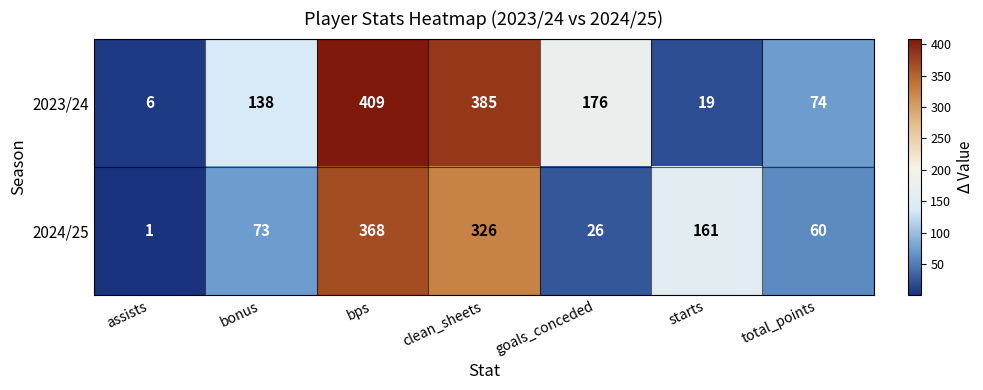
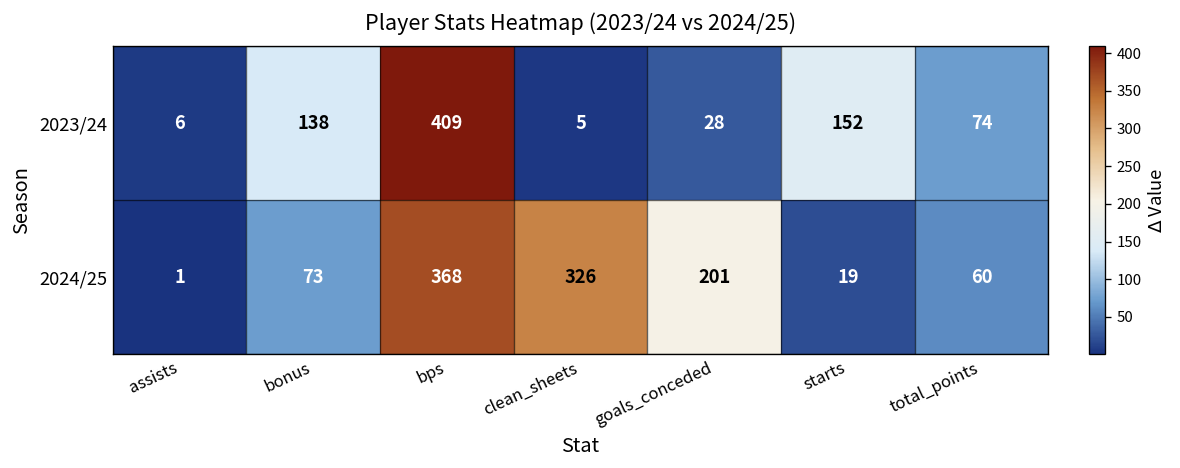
2023/24, clean_sheets: 385 -> 5
2023/24, goals_conceded: 176 -> 28
2023/24, starts: 19 -> 152
2024/25, goals_conceded: 26 -> 201
2024/25, starts: 161 -> 19
